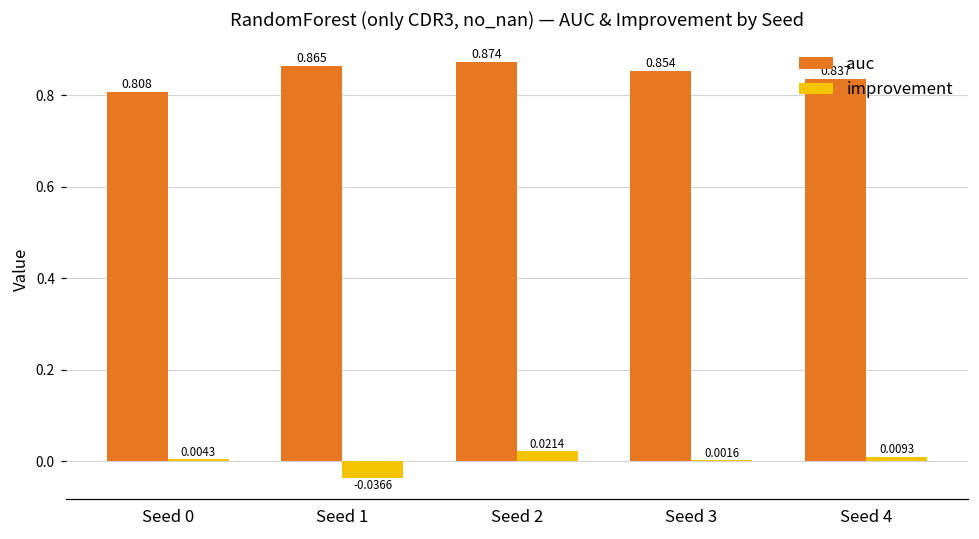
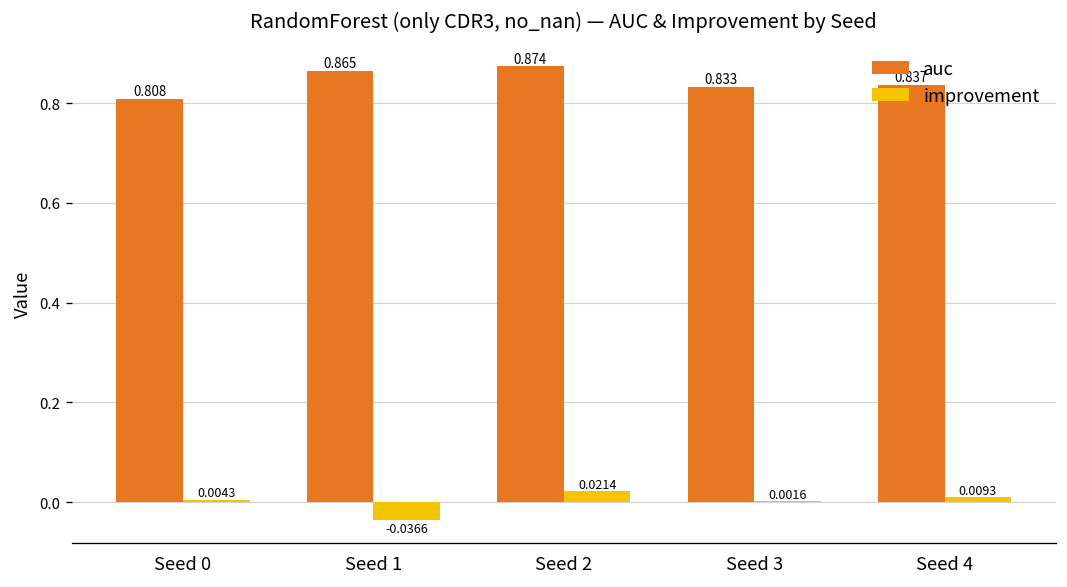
auc, Seed 3: 0.854 -> 0.833
